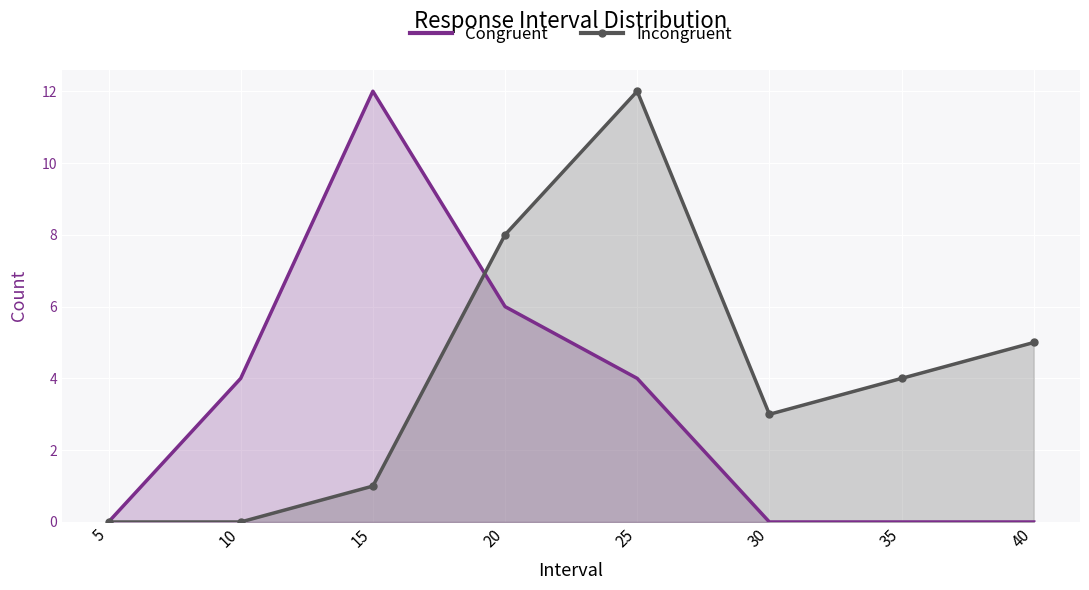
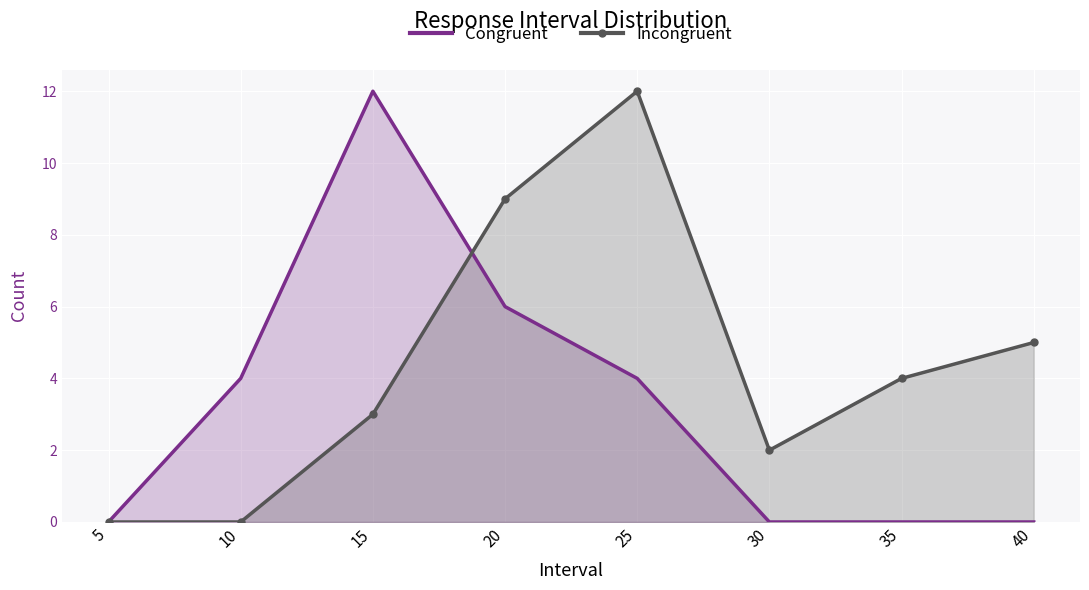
Incongruent, 15: 1 -> 3
Incongruent, 20: 8 -> 9
Incongruent, 30: 3 -> 2
